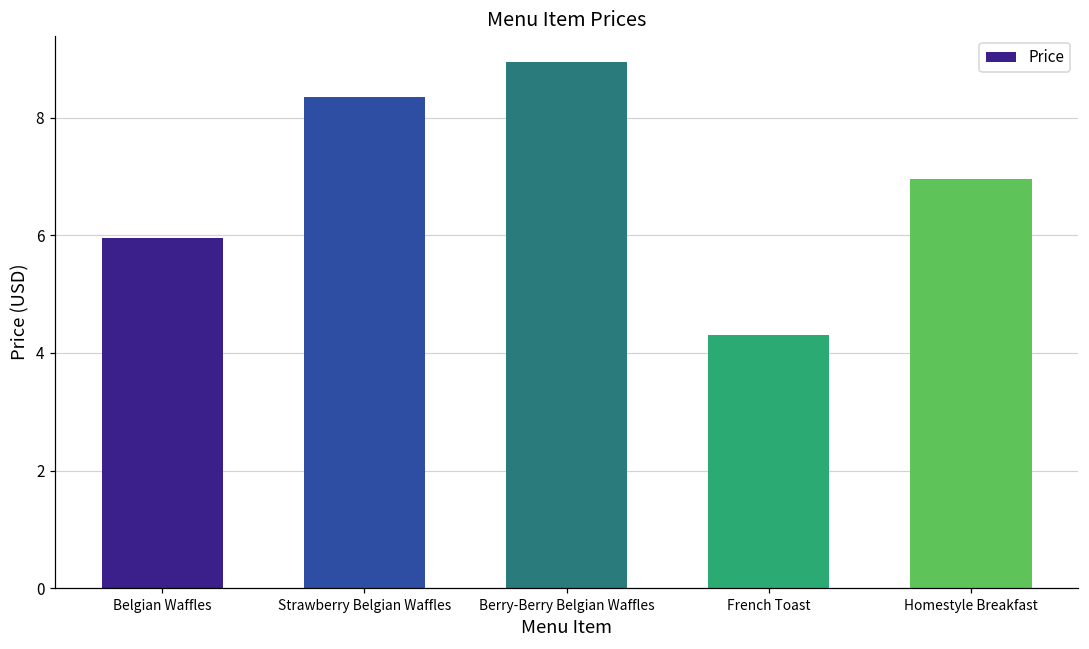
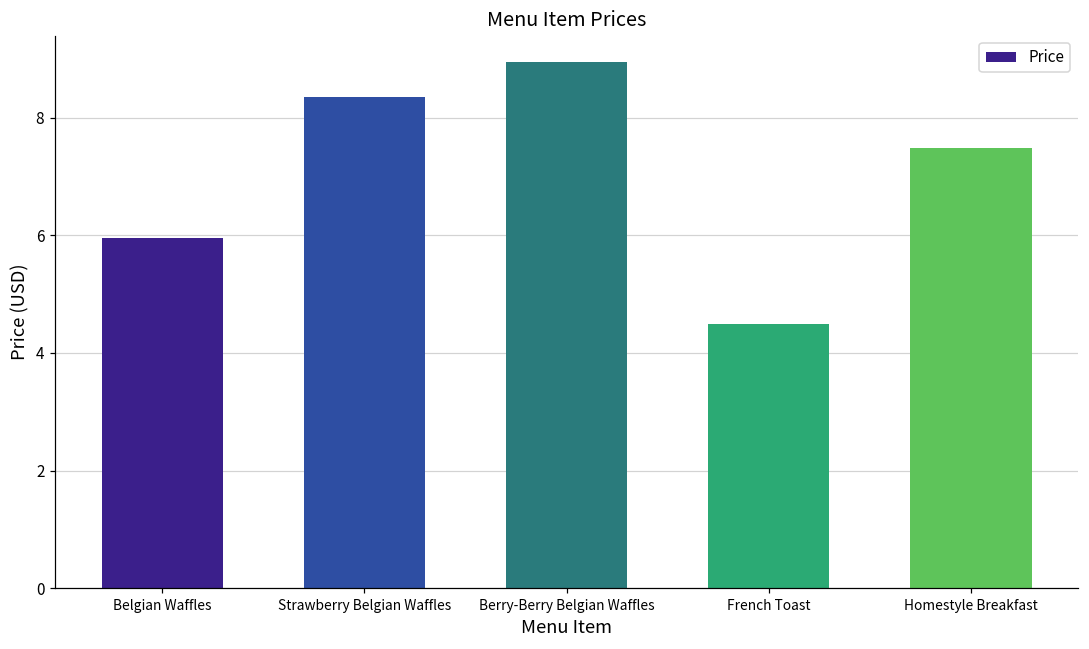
French Toast: 4.3 -> 4.5
Homestyle Breakfast: 7.0 -> 7.5
